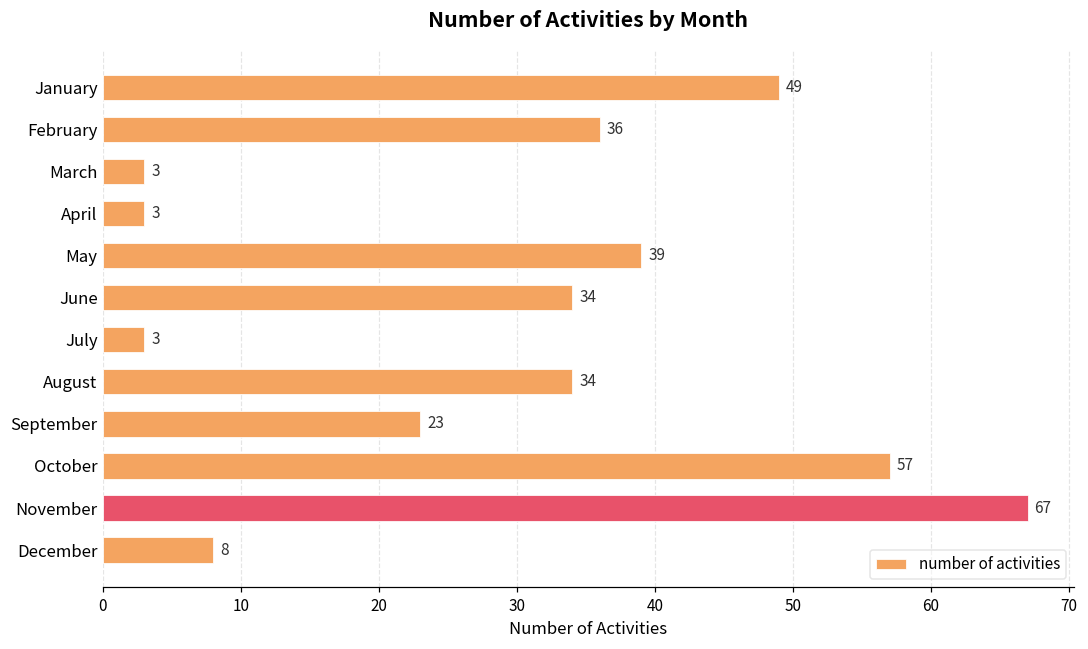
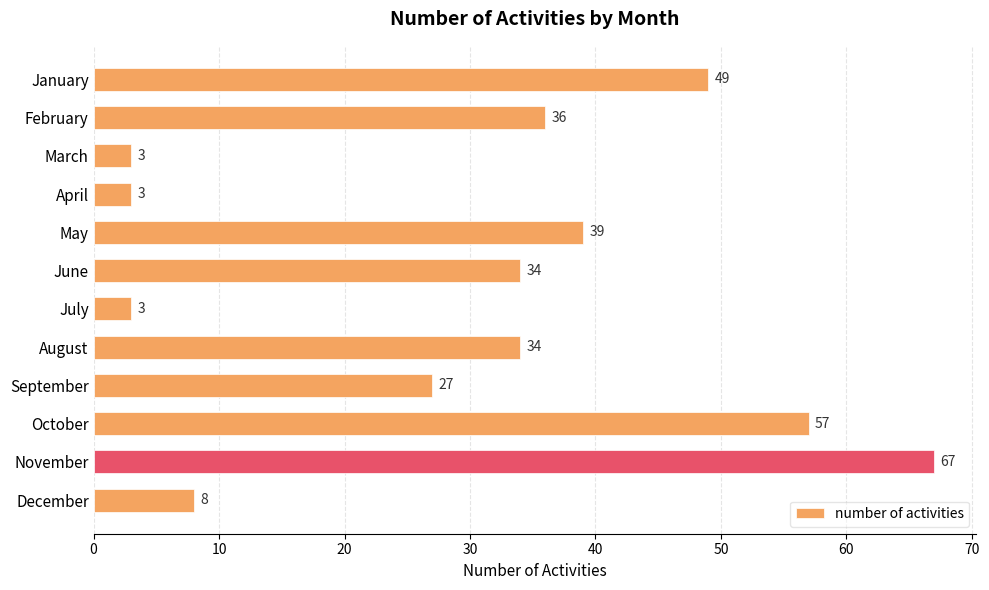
September: 23 -> 27
